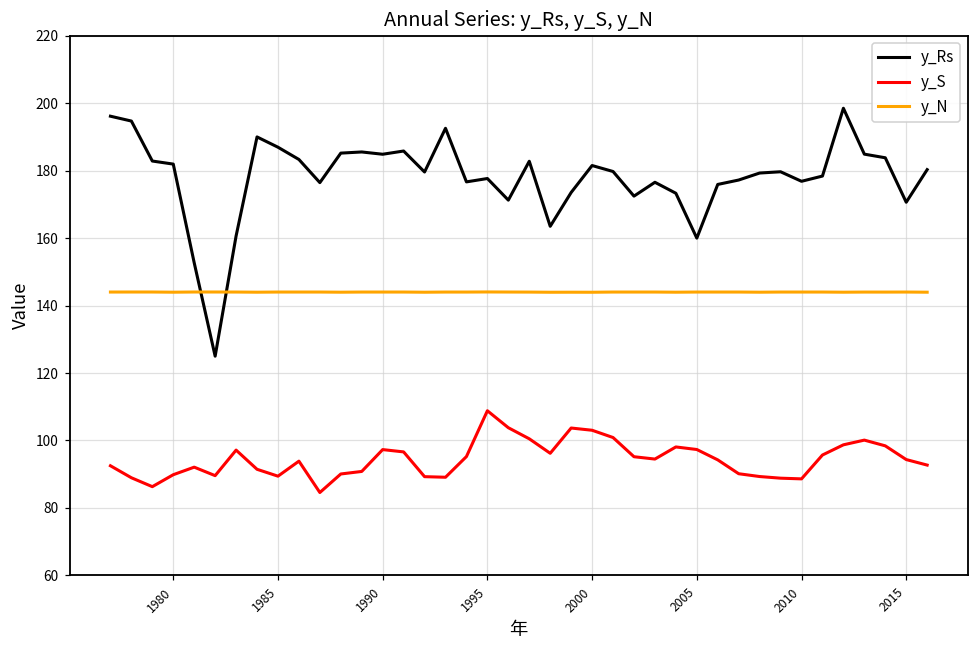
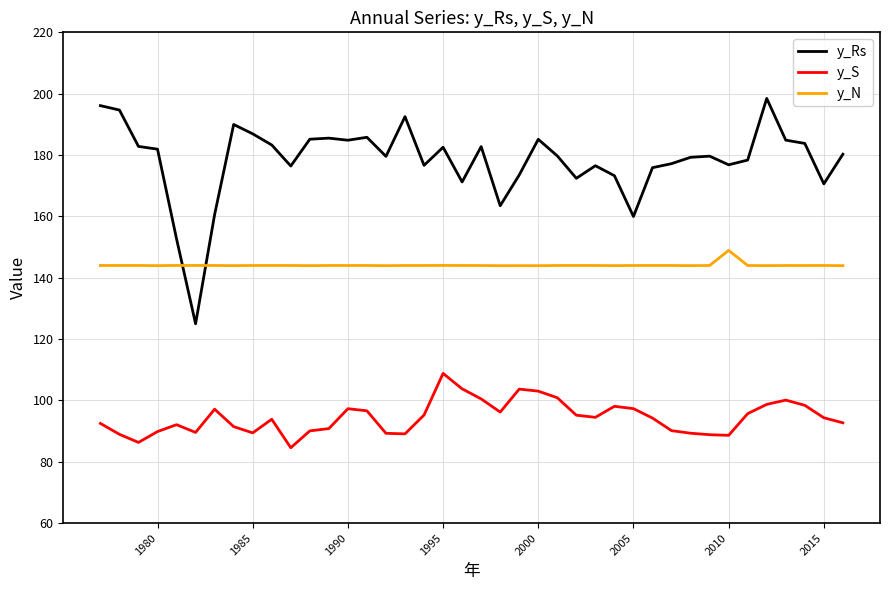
y_Rs, 1995: 178 -> 183
y_Rs, 2000: 181 -> 185
y_N, 2010: 144 -> 149
